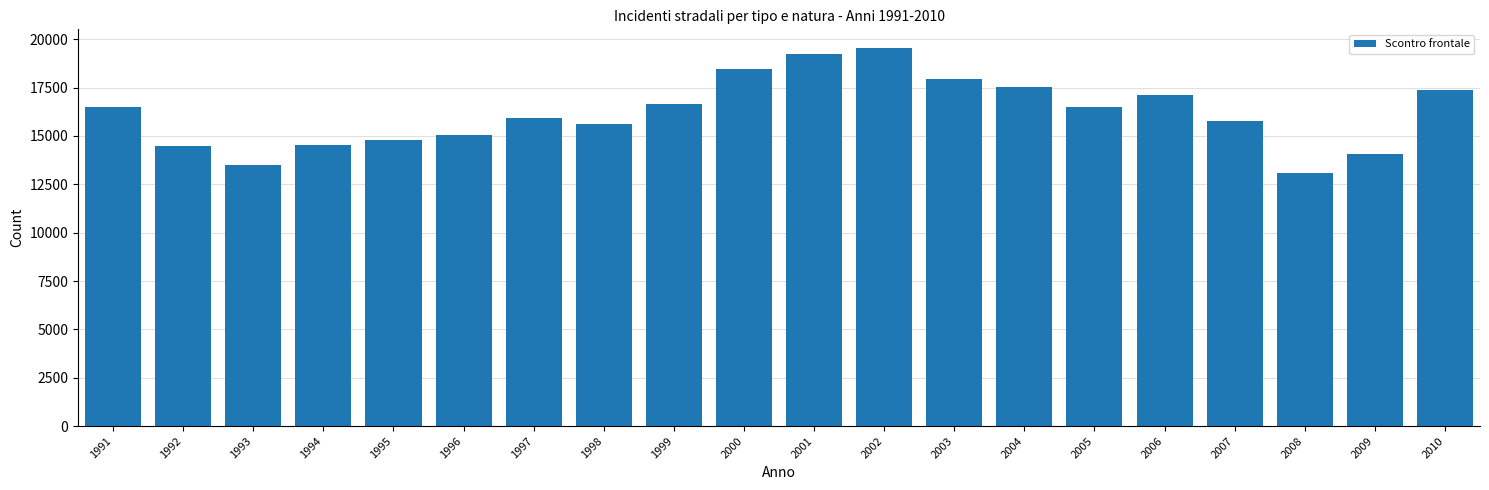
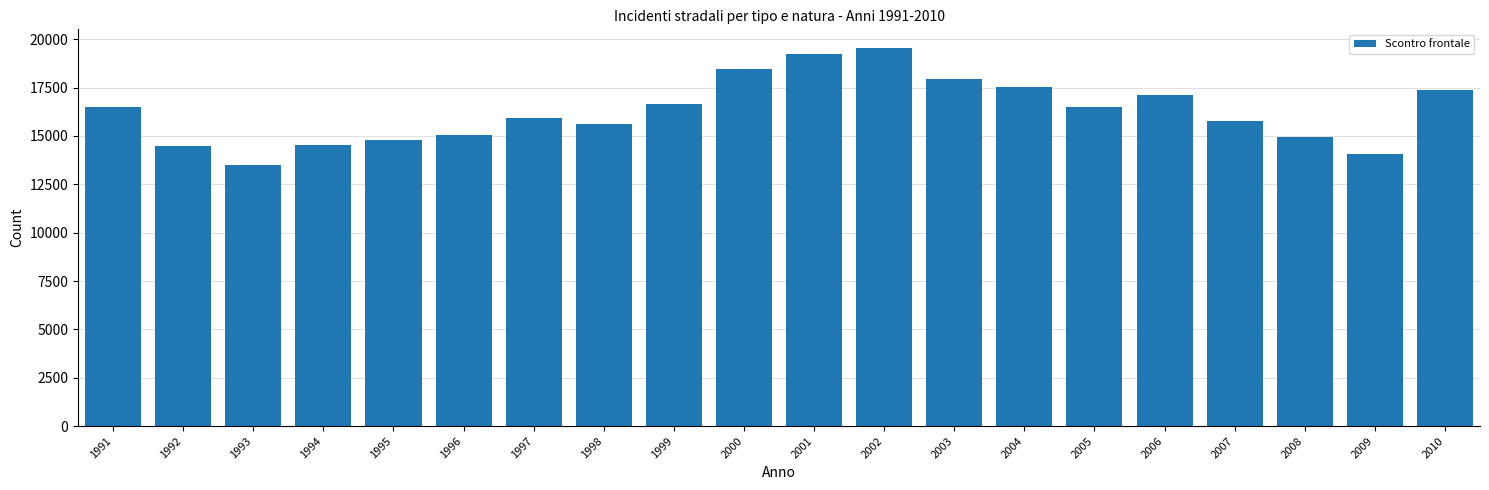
2008: 13100 -> 14900
